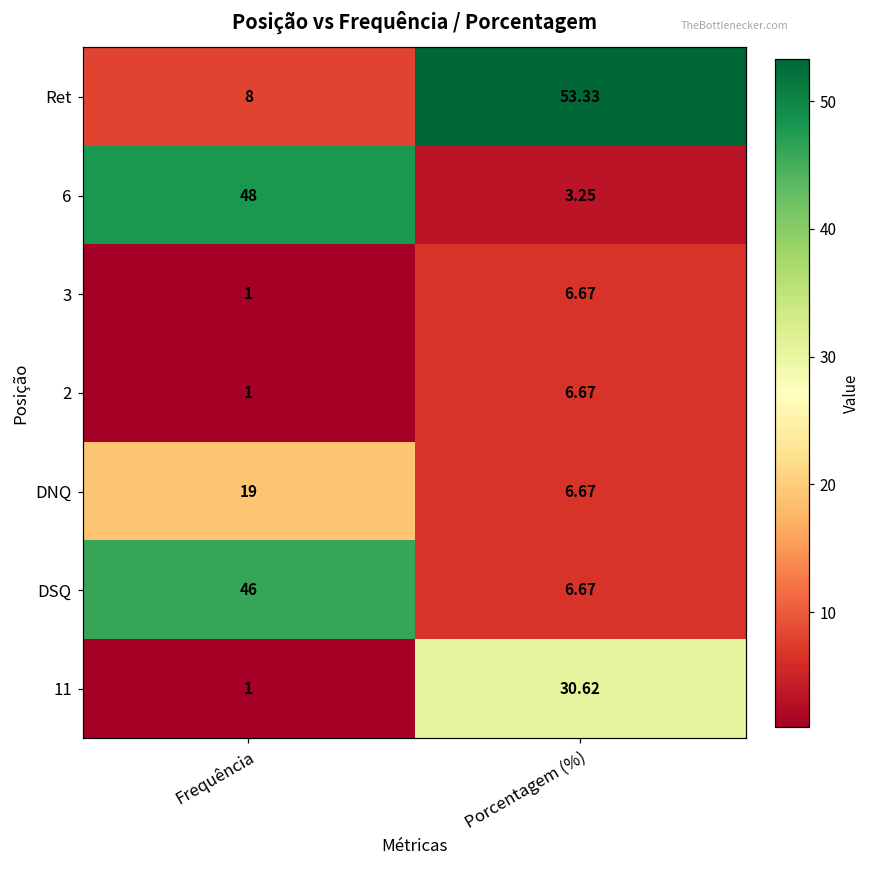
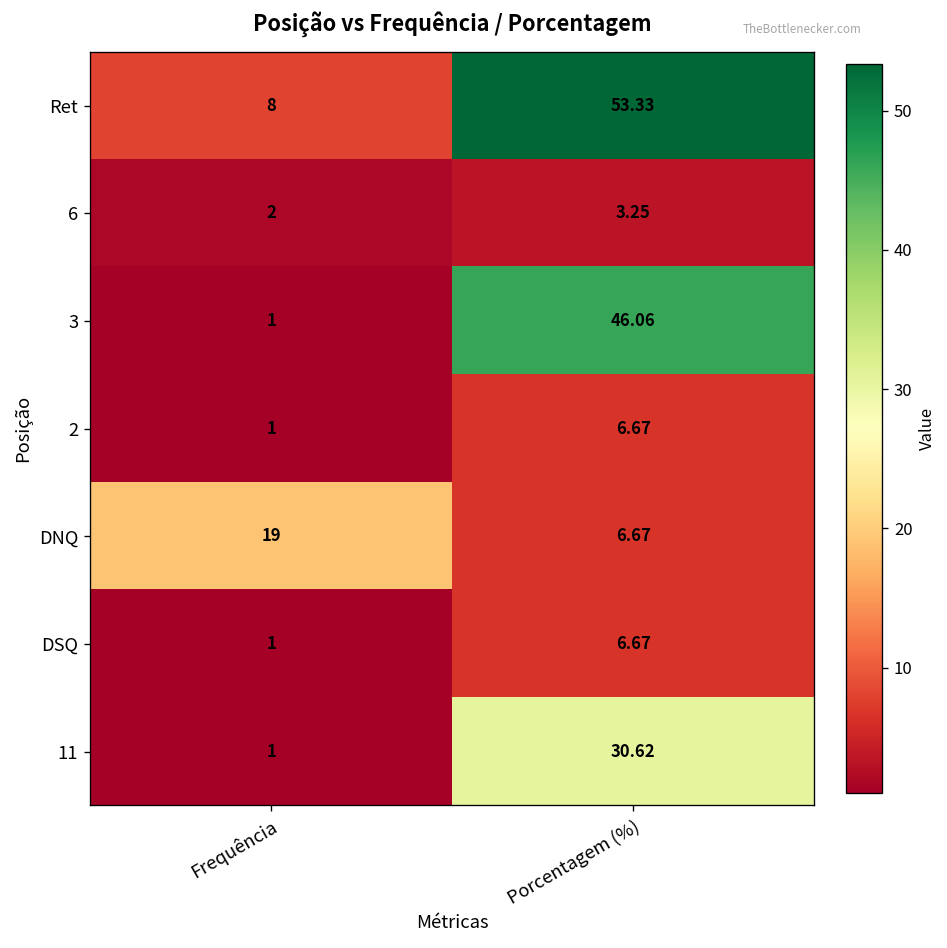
6, Frequência: 48 -> 2
3, Porcentagem (%): 6.67 -> 46.06
DSQ, Frequência: 46 -> 1
